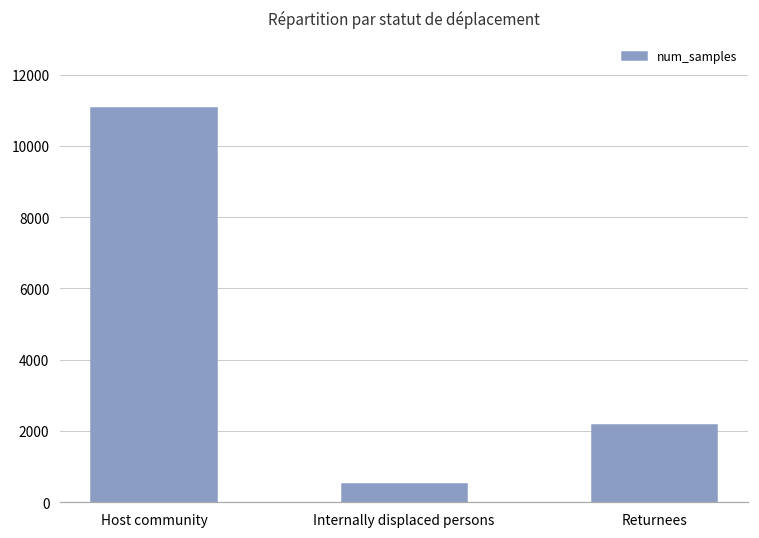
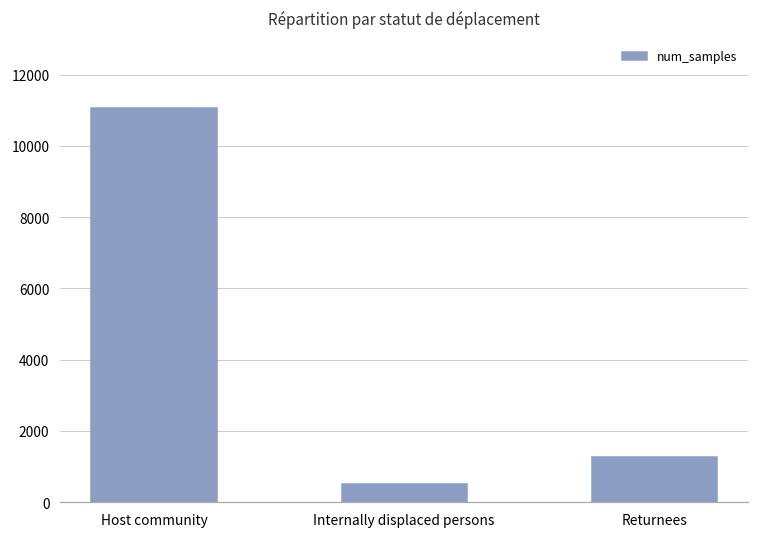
Returnees: 2200 -> 1300
